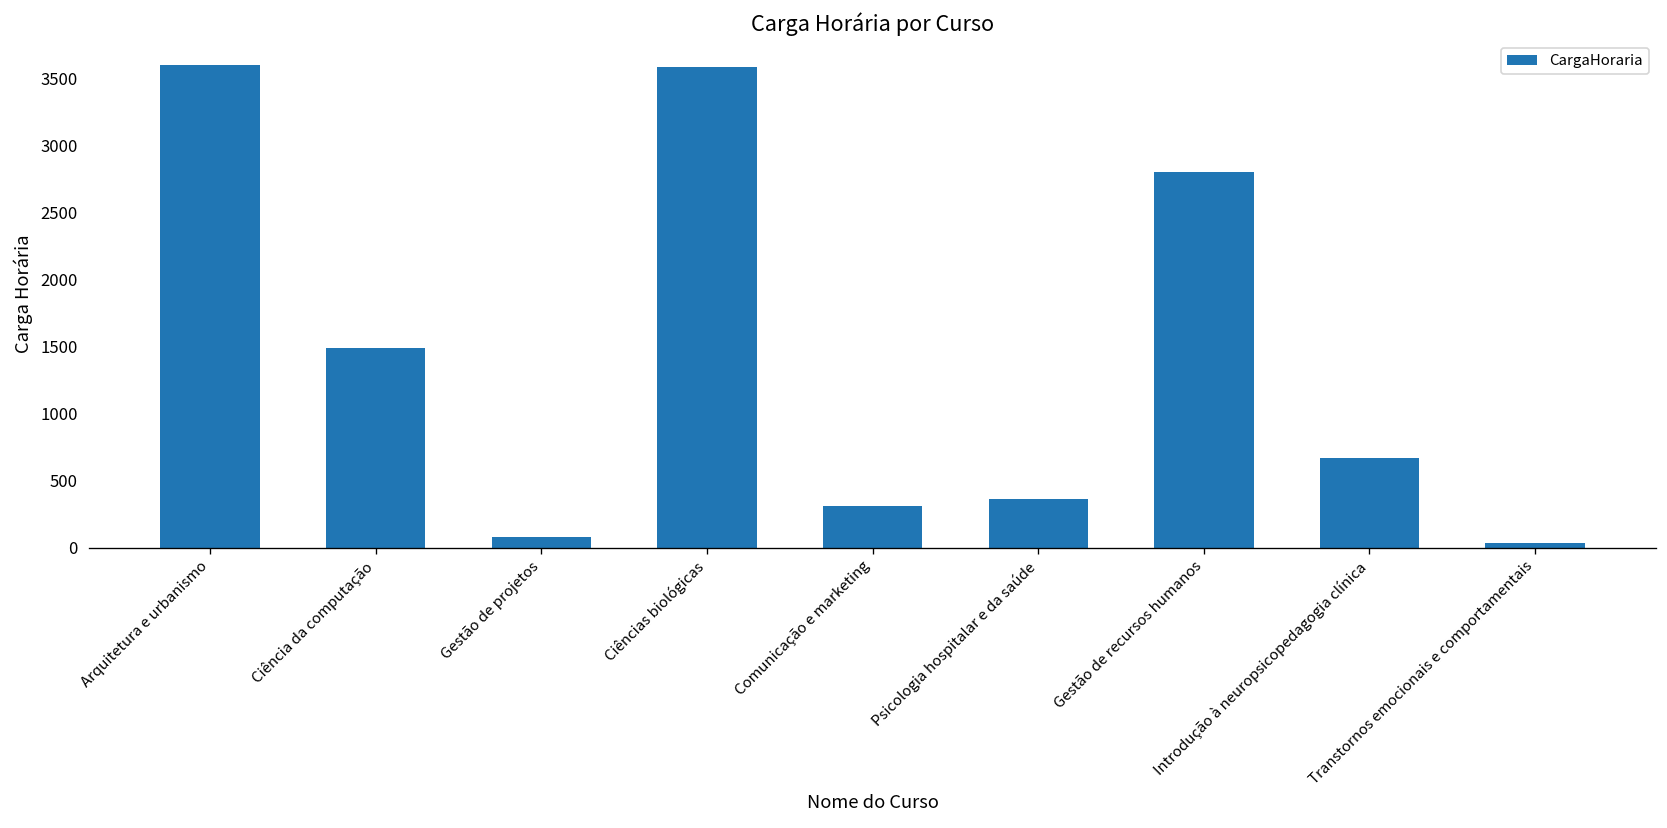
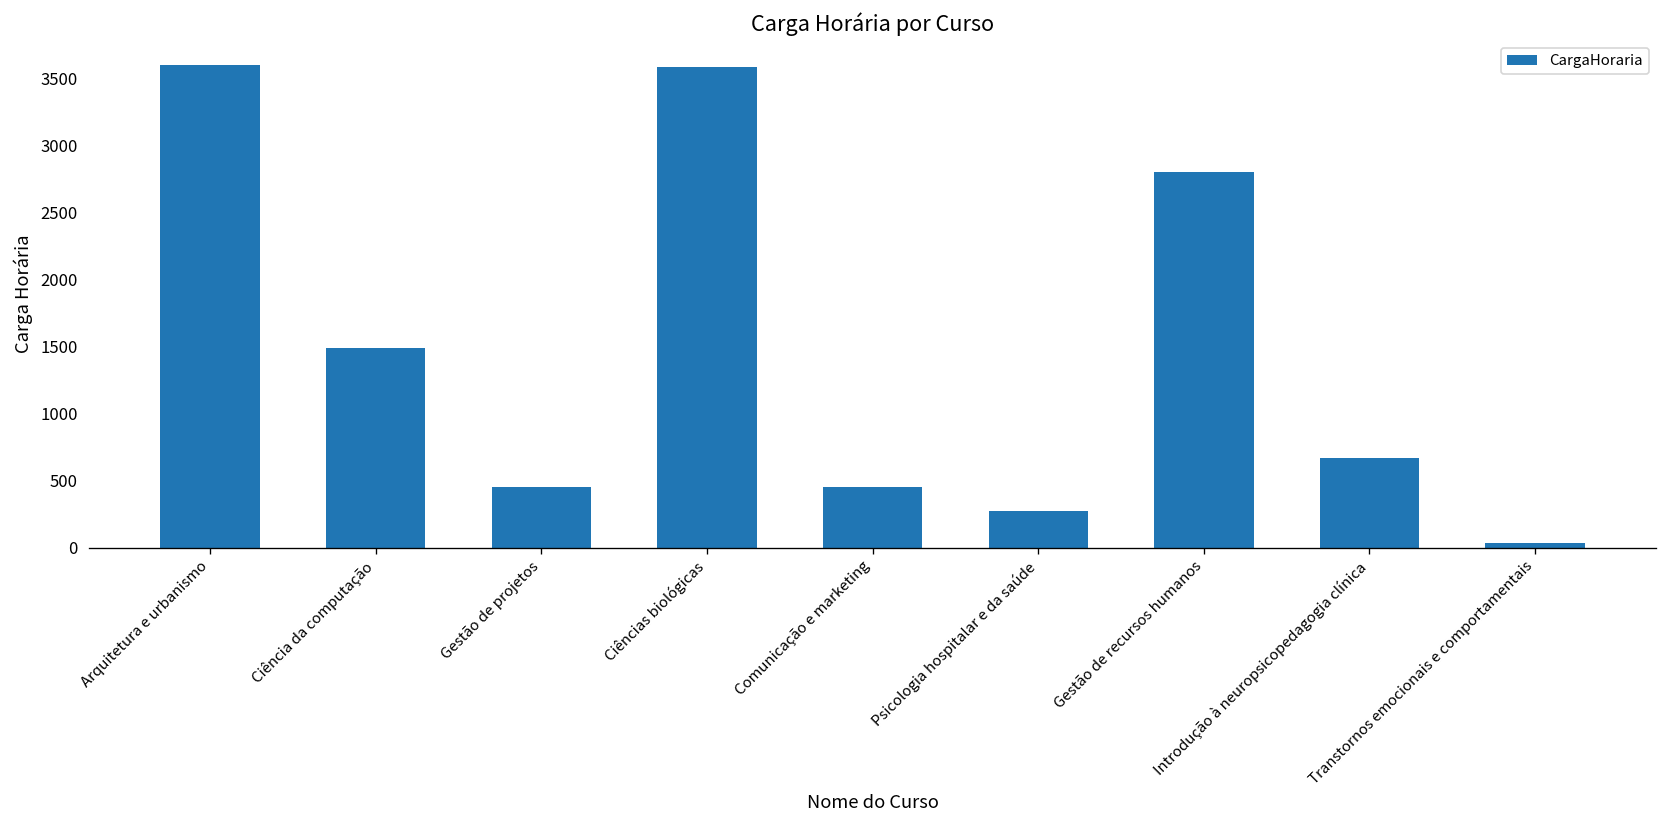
Gestão de projetos: 80 -> 450
Comunicação e marketing: 310 -> 450
Psicologia hospitalar e da saúde: 360 -> 280
